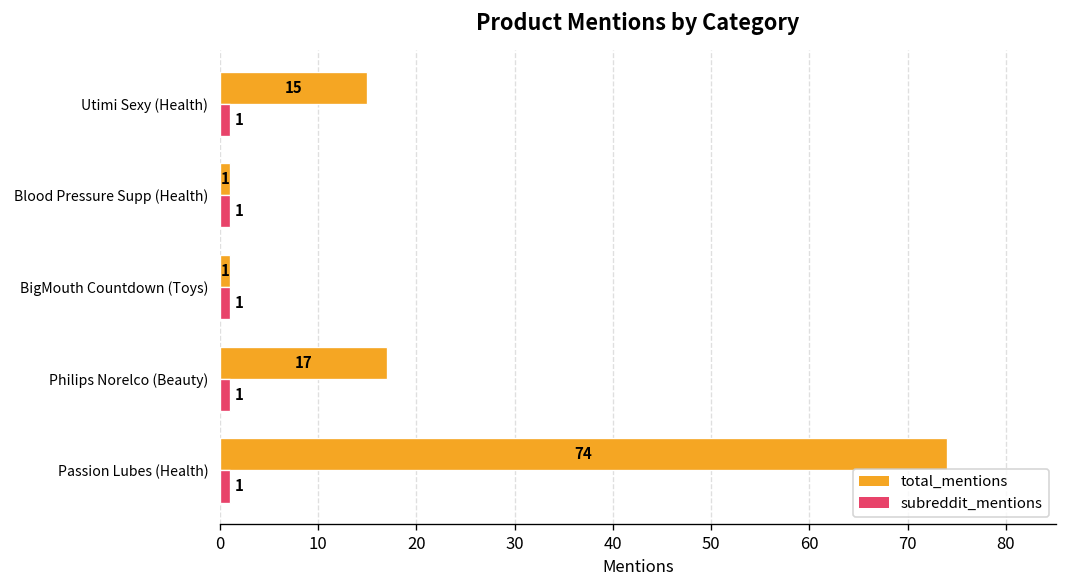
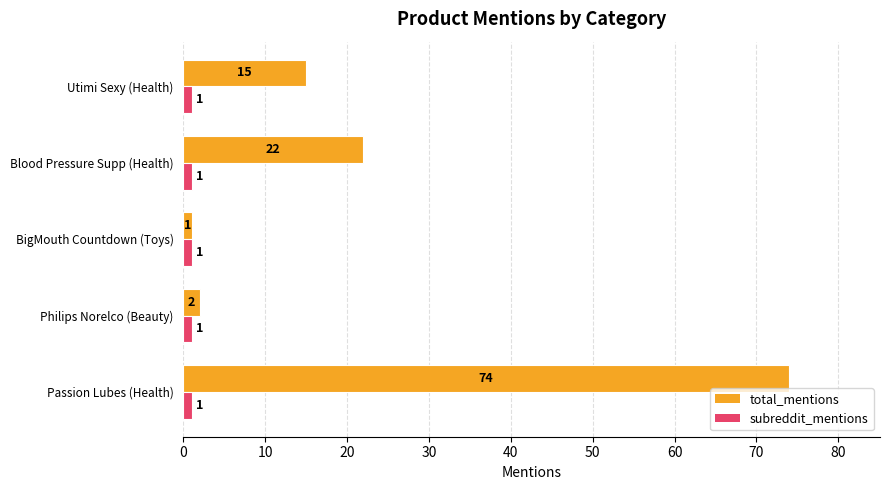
total_mentions, Blood Pressure Supp (Health): 1 -> 22
total_mentions, Philips Norelco (Beauty): 17 -> 2
